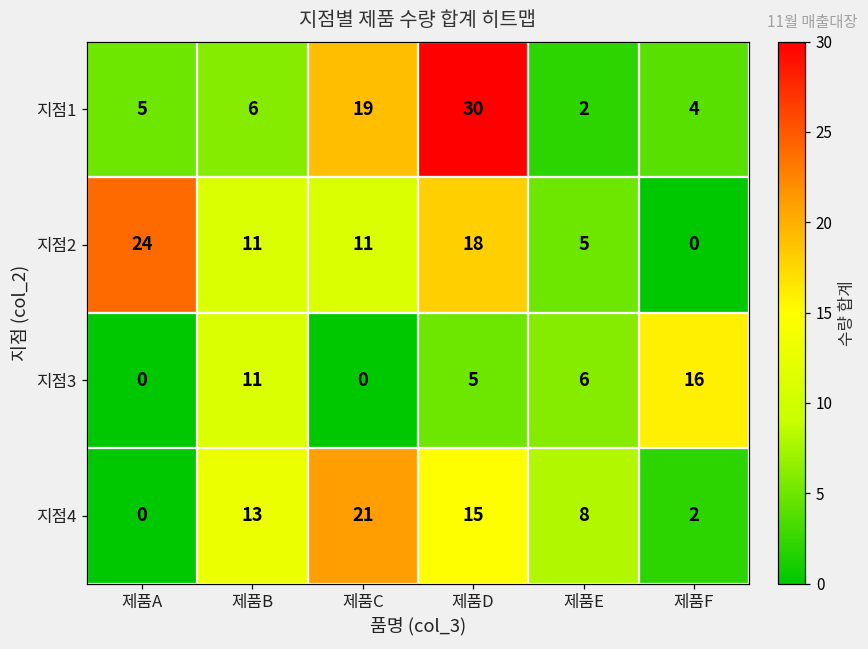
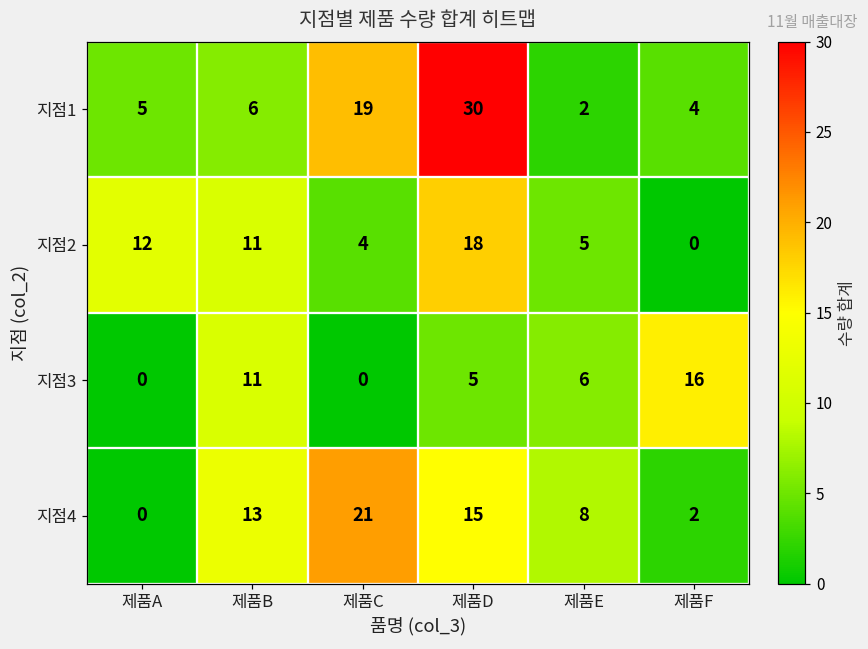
지점2, 제품A: 24 -> 12
지점2, 제품C: 11 -> 4
